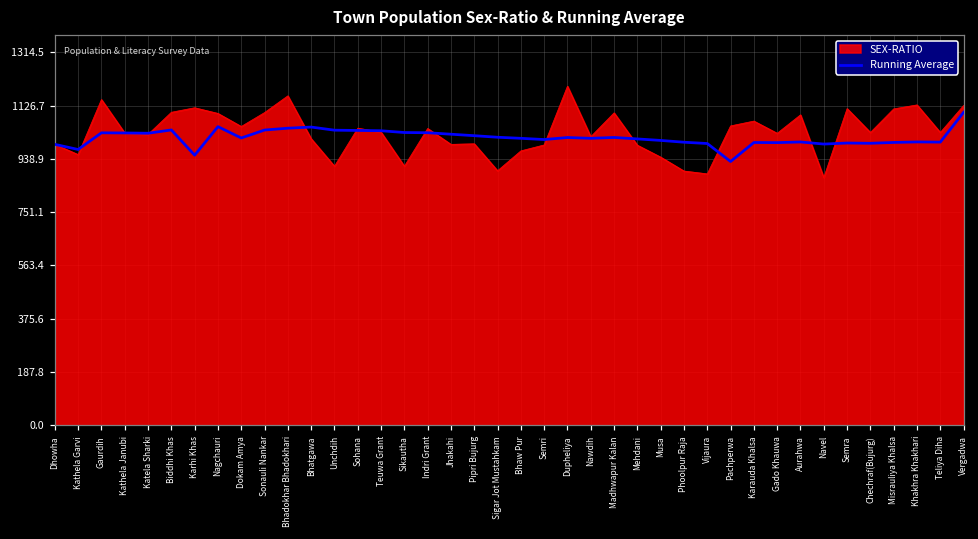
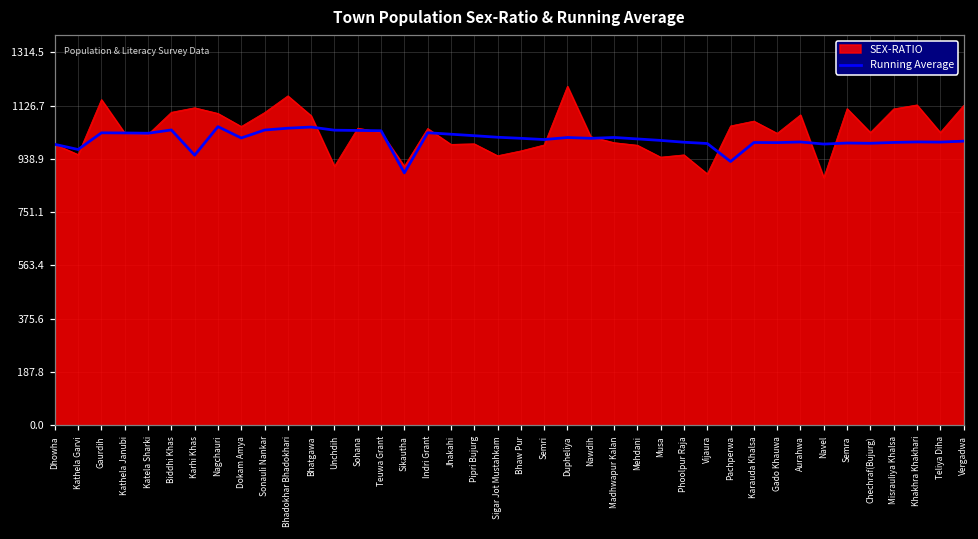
SEX-RATIO, Bhatgawa: 1010 -> 1090
Running Average, Sikautha: 1030 -> 890
SEX-RATIO, Sigar Jot Mustahkam: 900 -> 950
SEX-RATIO, Madhwapur Kalan: 1100 -> 1000
SEX-RATIO, Phoolpur Raja: 900 -> 950
Running Average, Vergadwa: 1100 -> 1000
